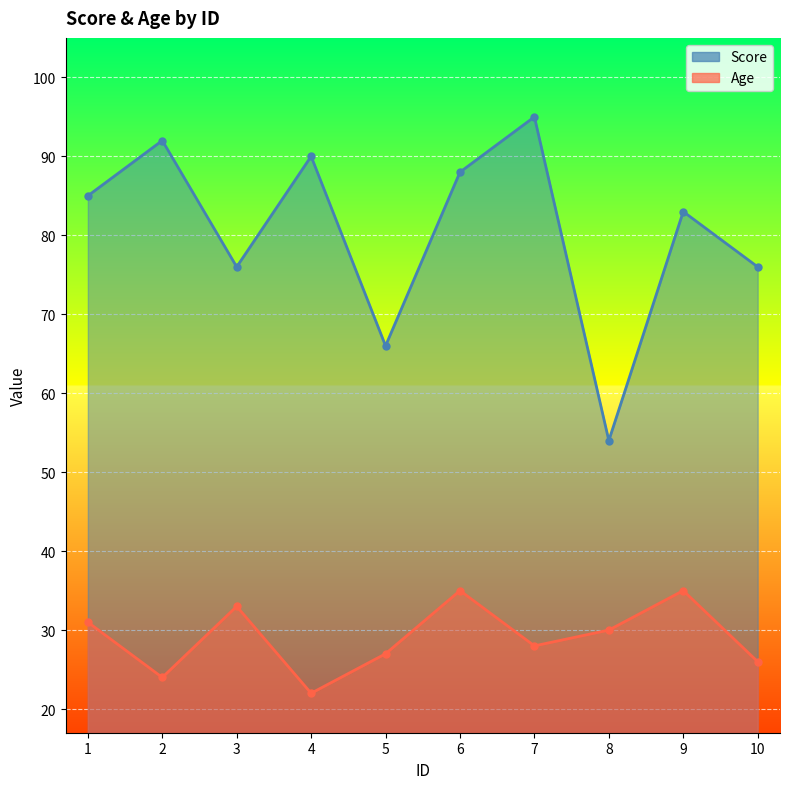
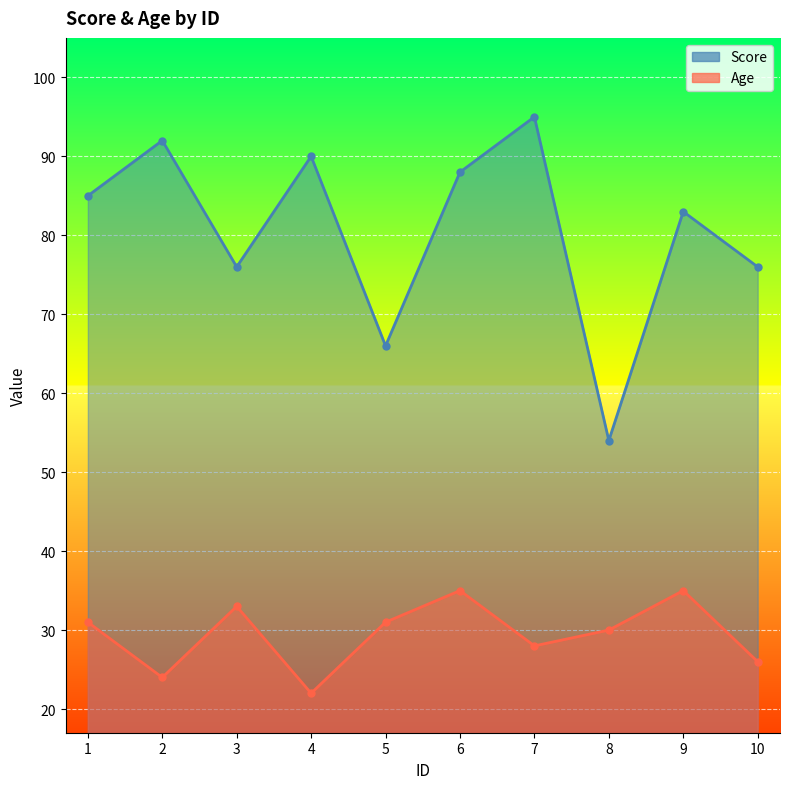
Age, 5: 27 -> 31
